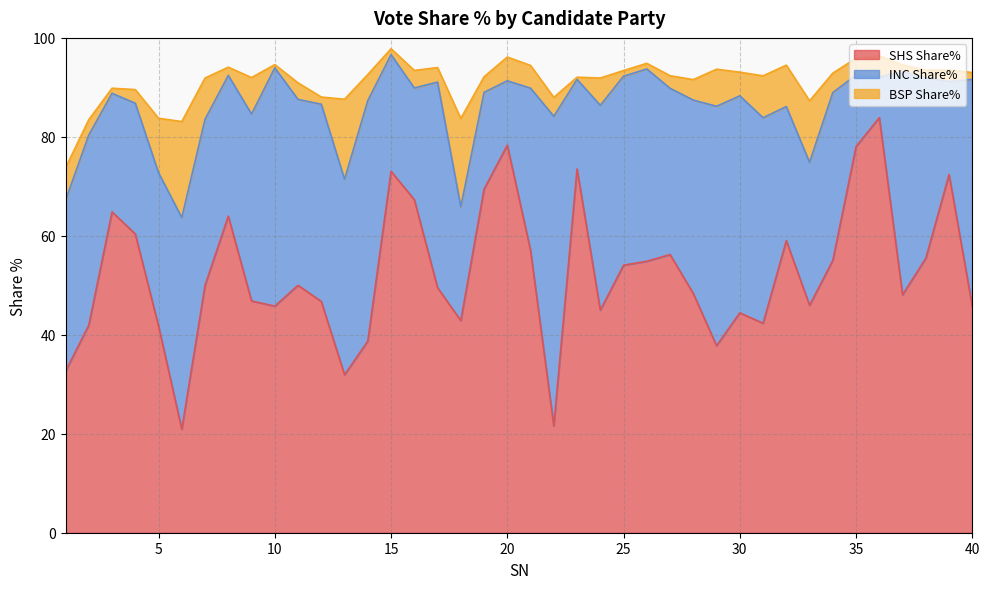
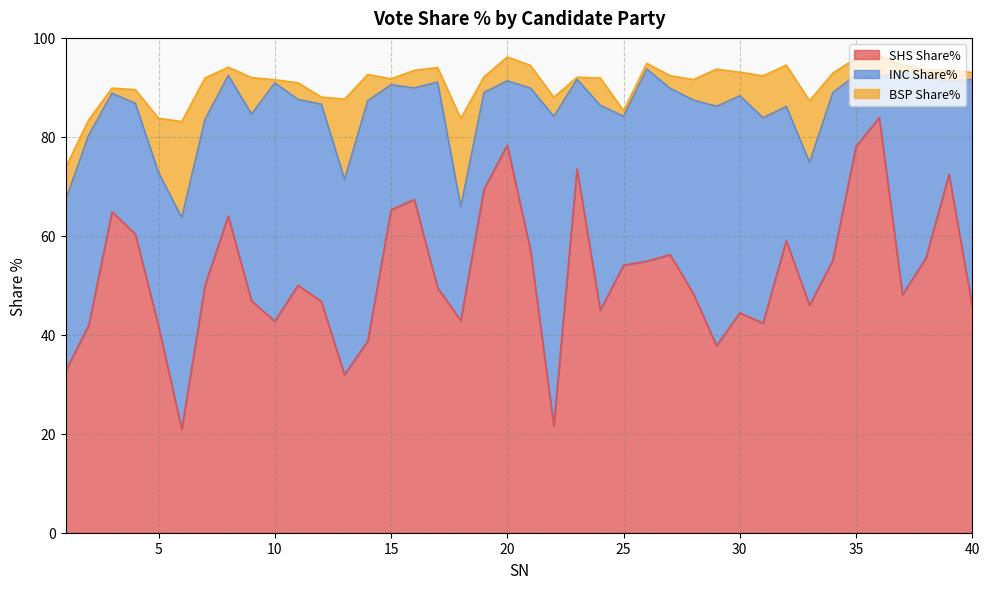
SHS Share%, 10: 46 -> 43
SHS Share%, 15: 73 -> 65
INC Share%, 15: 24 -> 25
INC Share%, 25: 38 -> 30
